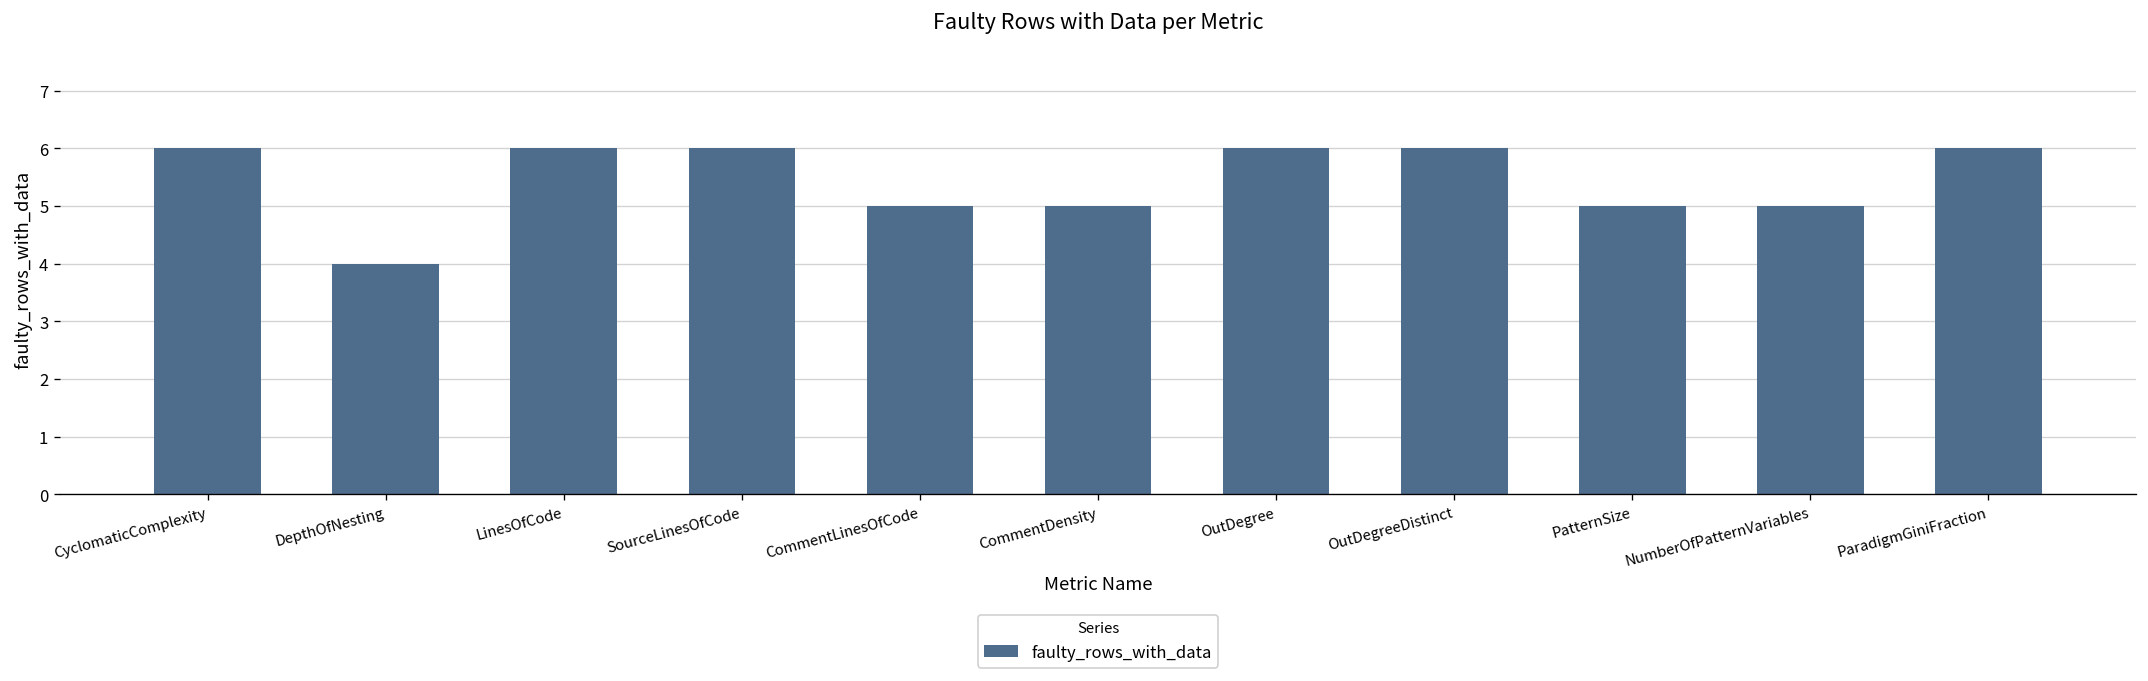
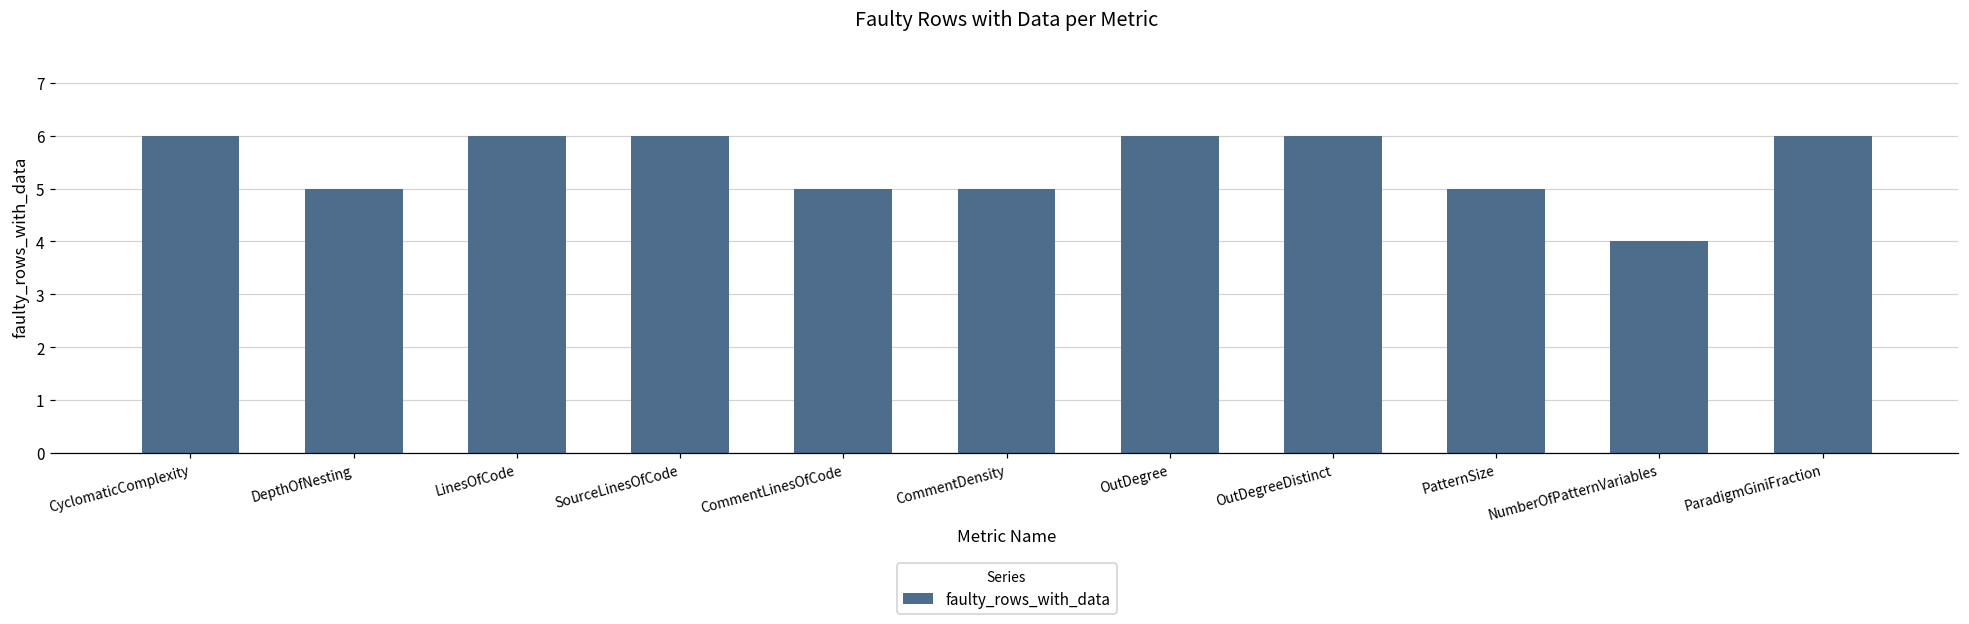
DepthOfNesting: 4 -> 5
NumberOfPatternVariables: 5 -> 4
